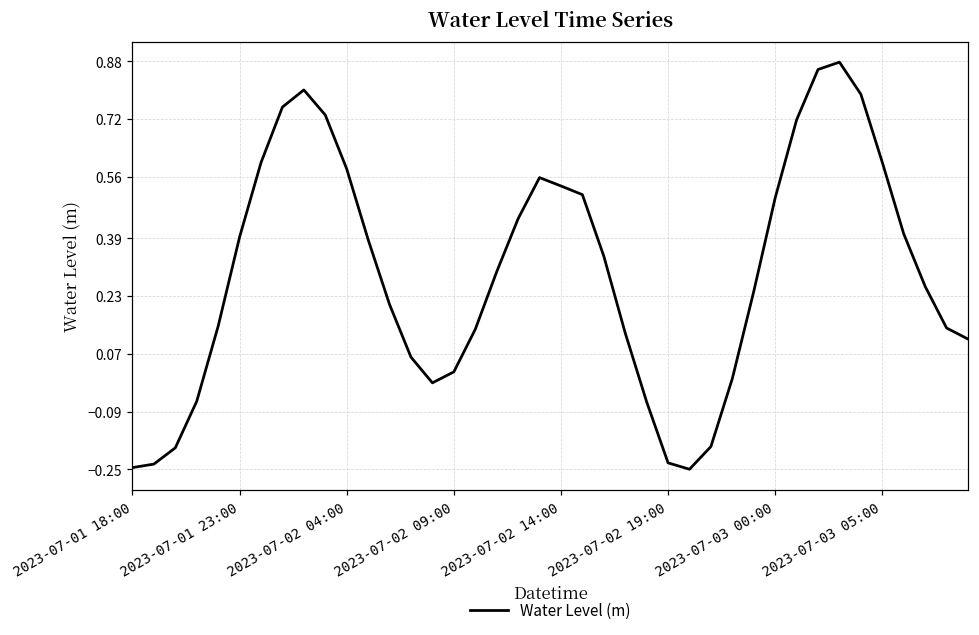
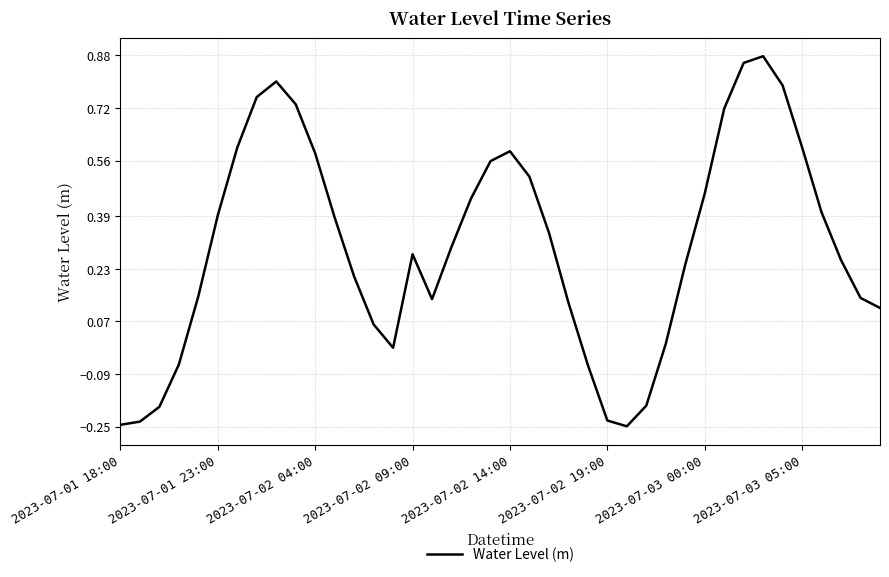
2023-07-02 09:00: 0.02 -> 0.27
2023-07-02 14:00: 0.53 -> 0.59
2023-07-03 00:00: 0.50 -> 0.46
